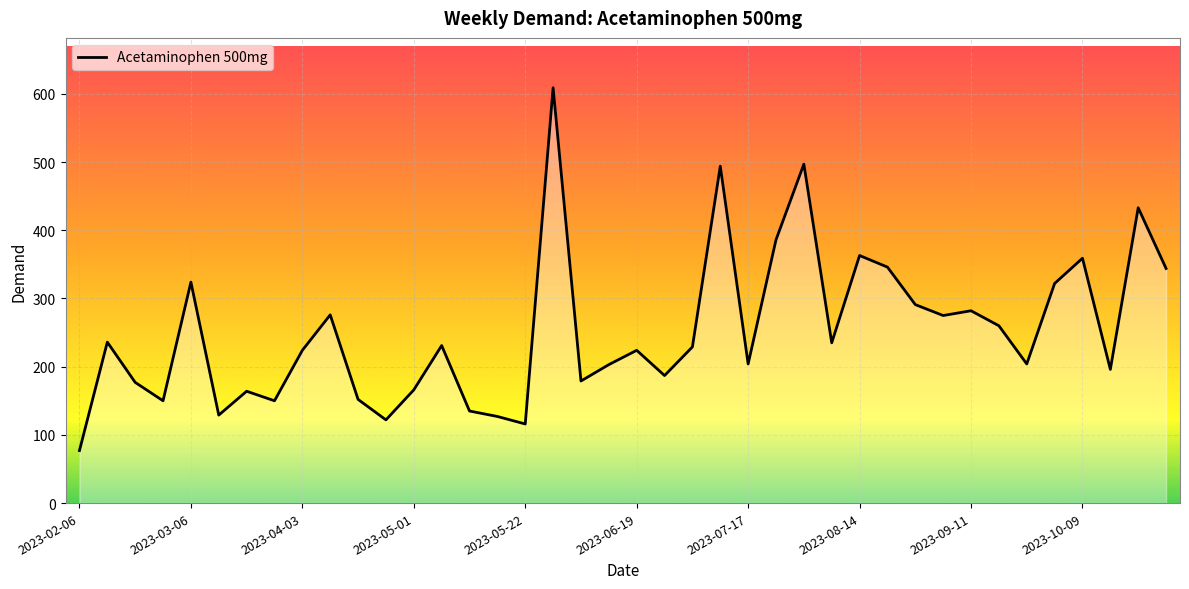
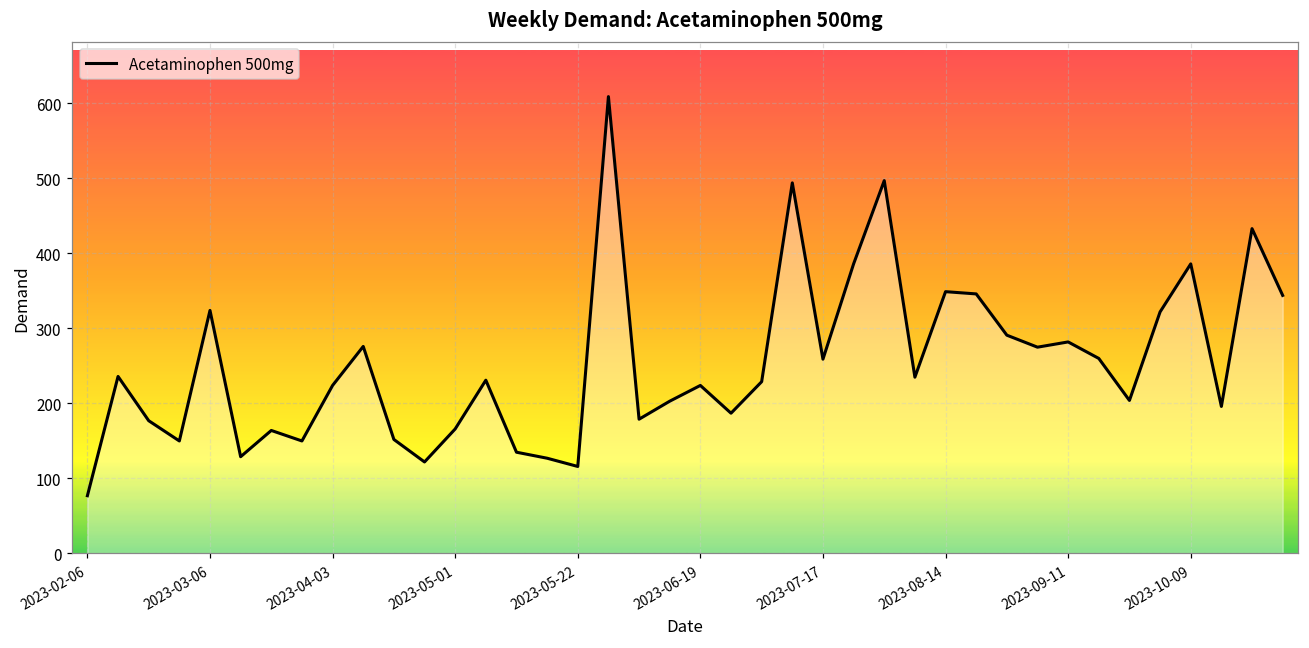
2023-07-17: 200 -> 260
2023-08-14: 360 -> 350
2023-10-09: 360 -> 390
